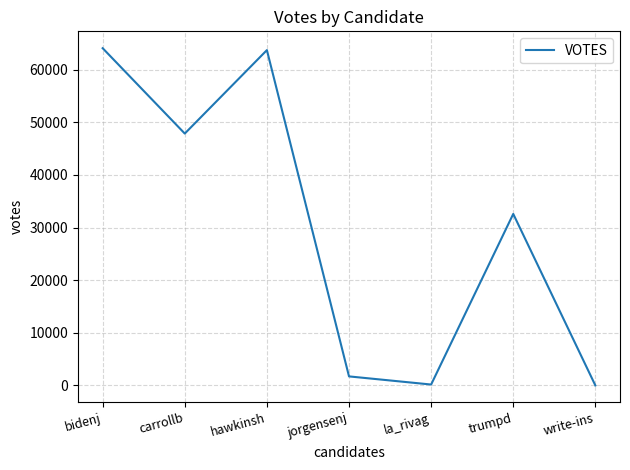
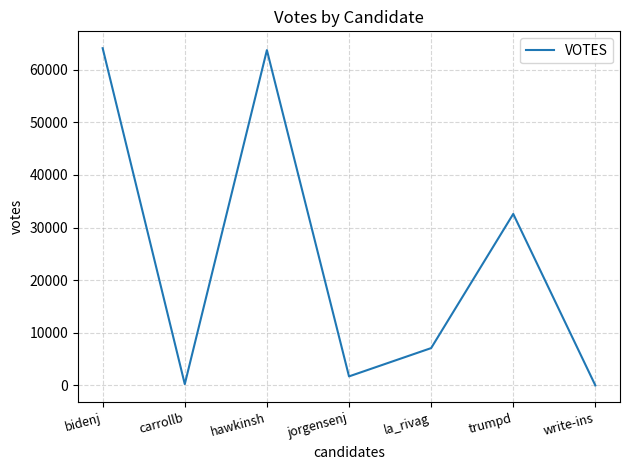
carrollb: 48000 -> 0
la_rivag: 0 -> 7000
